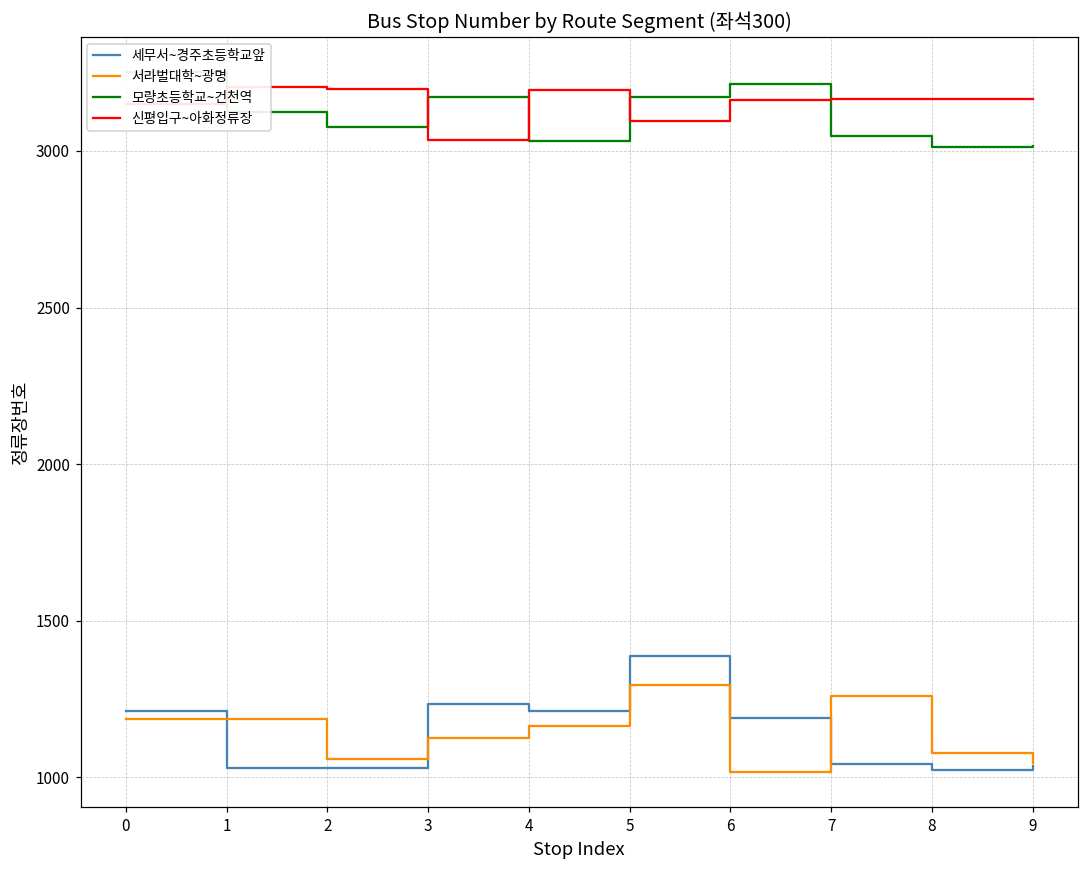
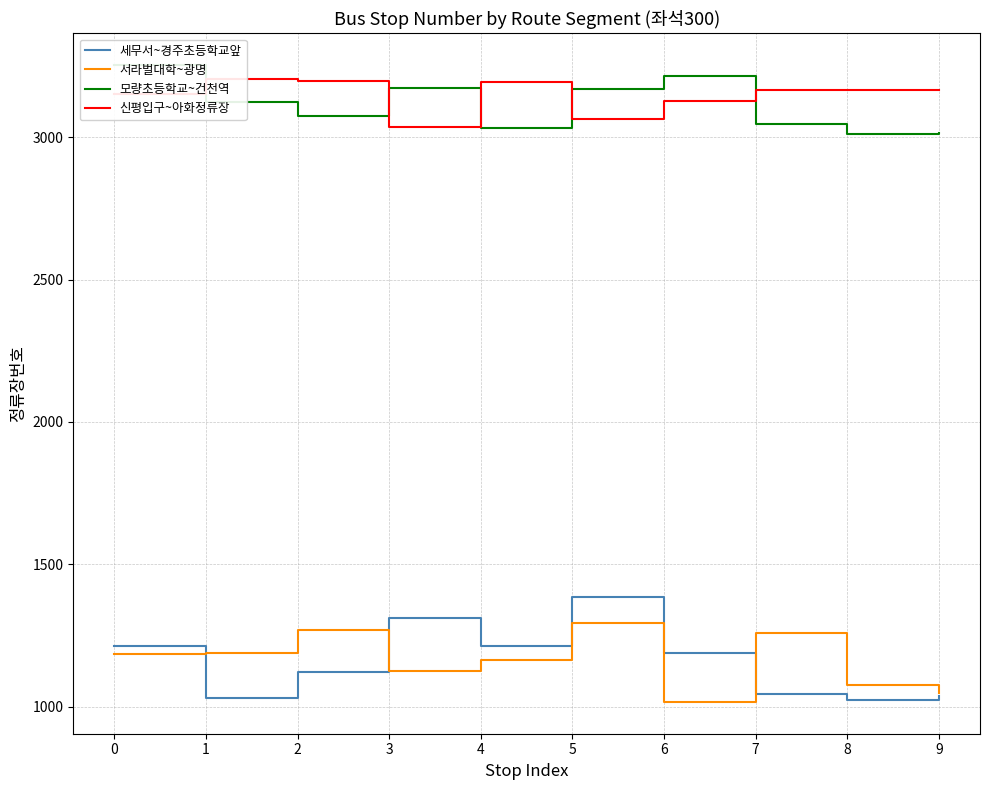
세무서~경주초등학교앞, 2: 1030 -> 1120
서라벌대학~광명, 2: 1060 -> 1270
세무서~경주초등학교앞, 3: 1230 -> 1310
신평입구~아화정류장, 5: 3100 -> 3070
신평입구~아화정류장, 6: 3160 -> 3130
